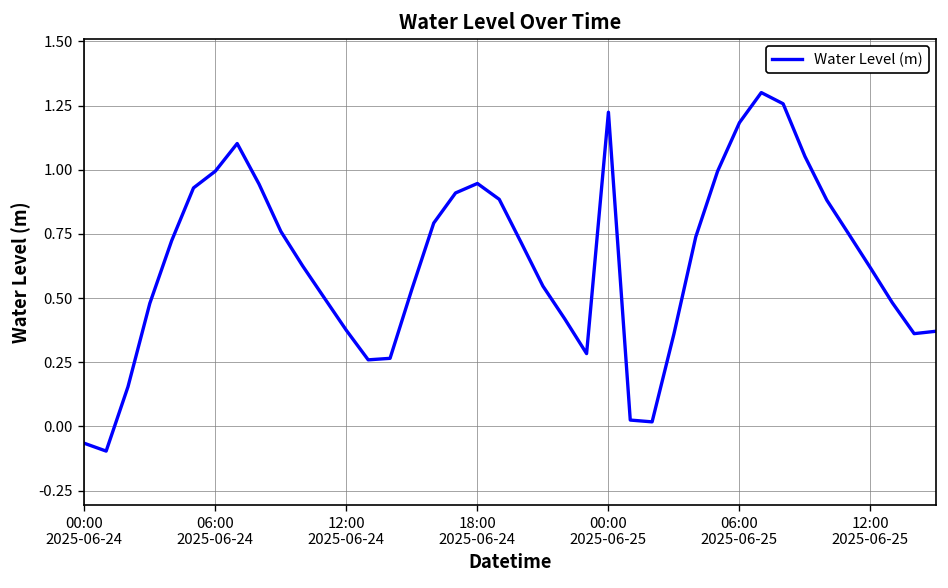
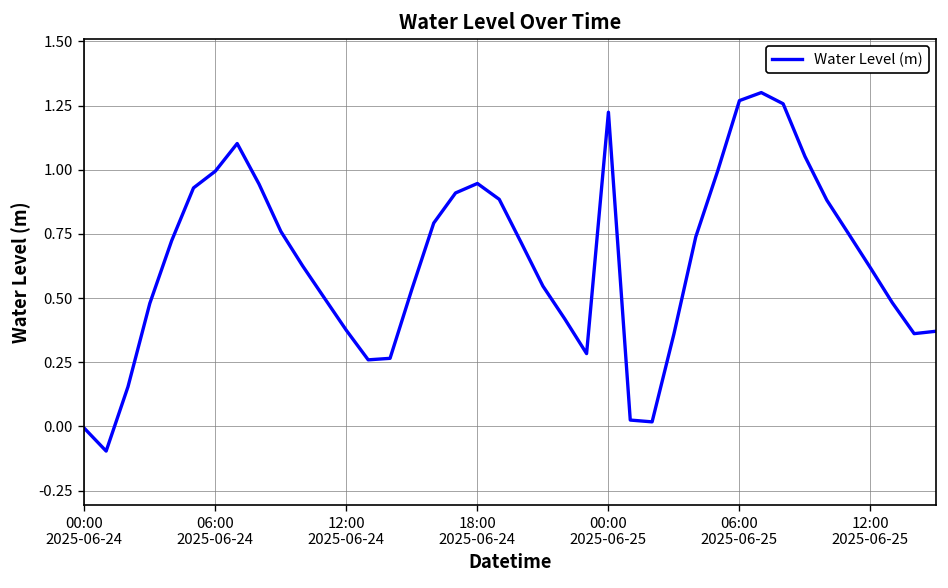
00:00 2025-06-24: -0.07 -> -0.01
06:00 2025-06-25: 1.18 -> 1.27
